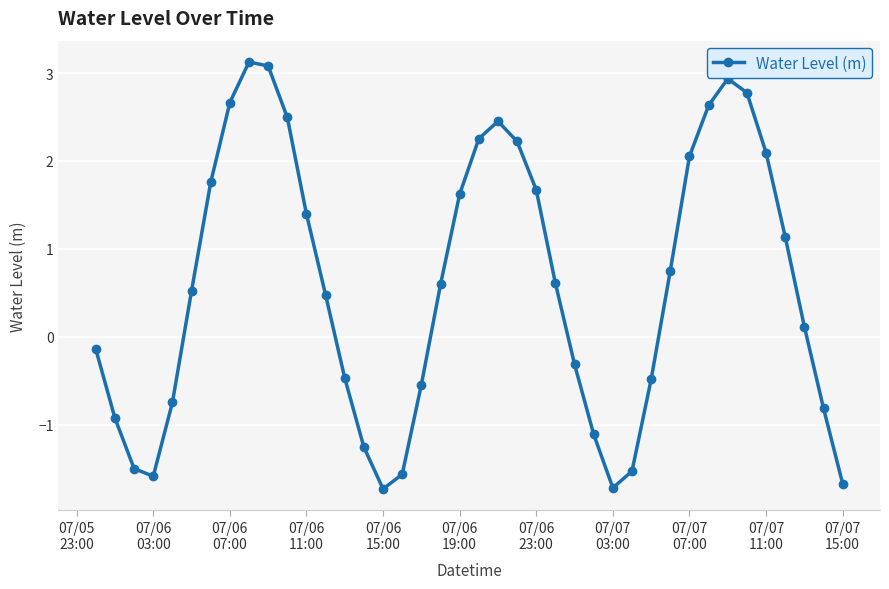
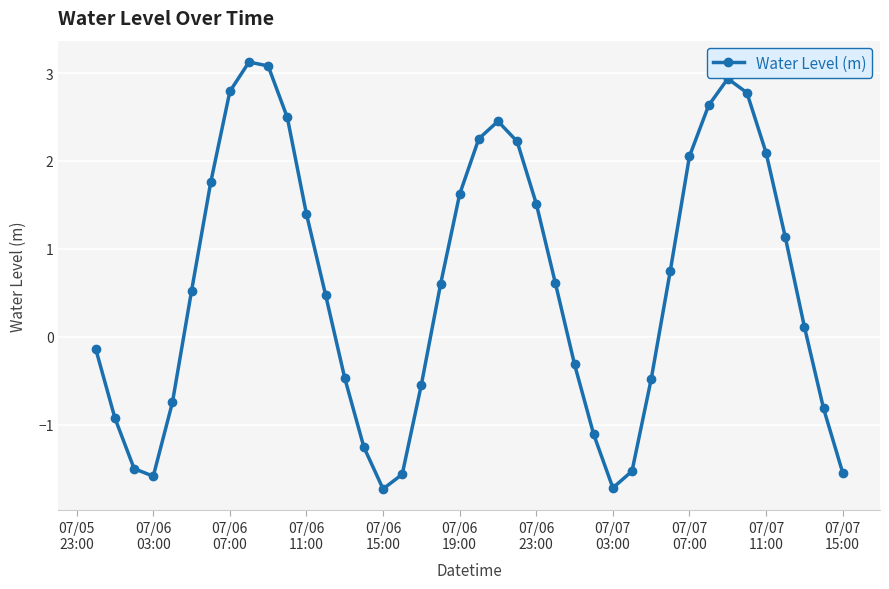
07/06 07:00: 2.7 -> 2.8
07/06 23:00: 1.7 -> 1.5
07/07 15:00: -1.7 -> -1.5
